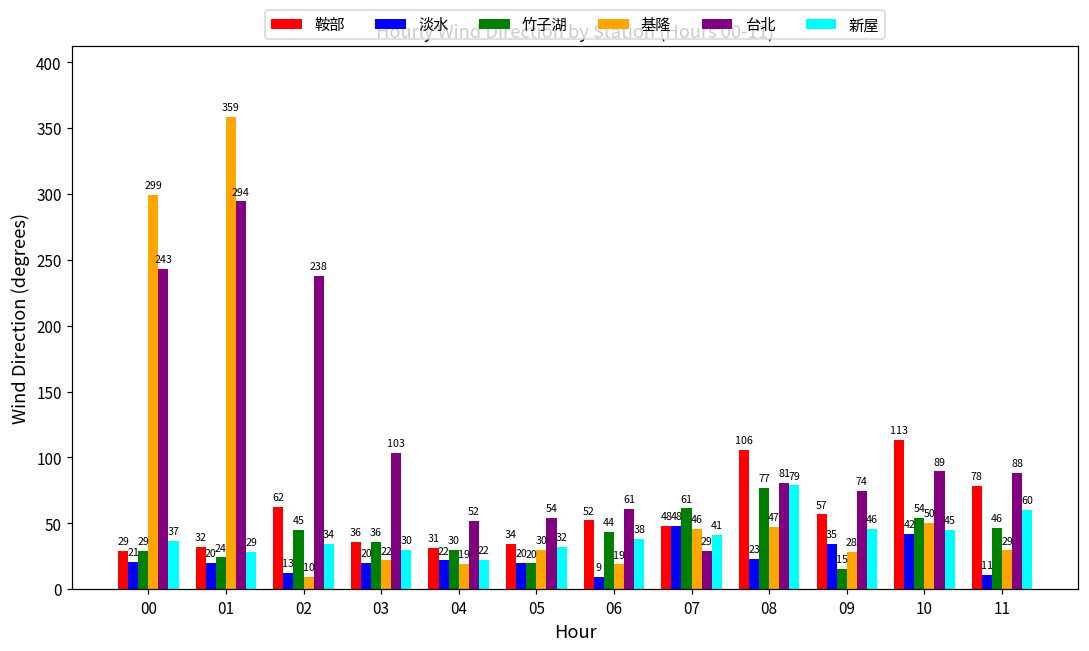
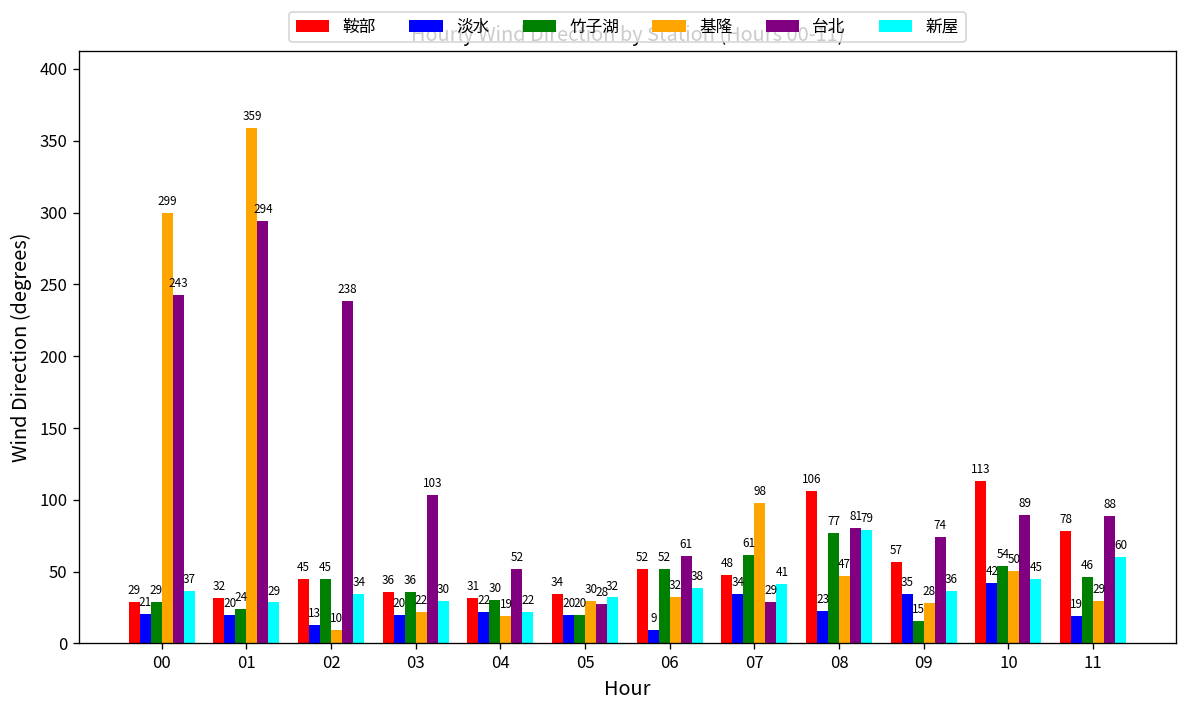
鞍部, 02: 62 -> 45
台北, 05: 54 -> 28
竹子湖, 06: 44 -> 52
基隆, 06: 19 -> 32
淡水, 07: 48 -> 34
基隆, 07: 46 -> 98
新屋, 09: 46 -> 36
淡水, 11: 11 -> 19
